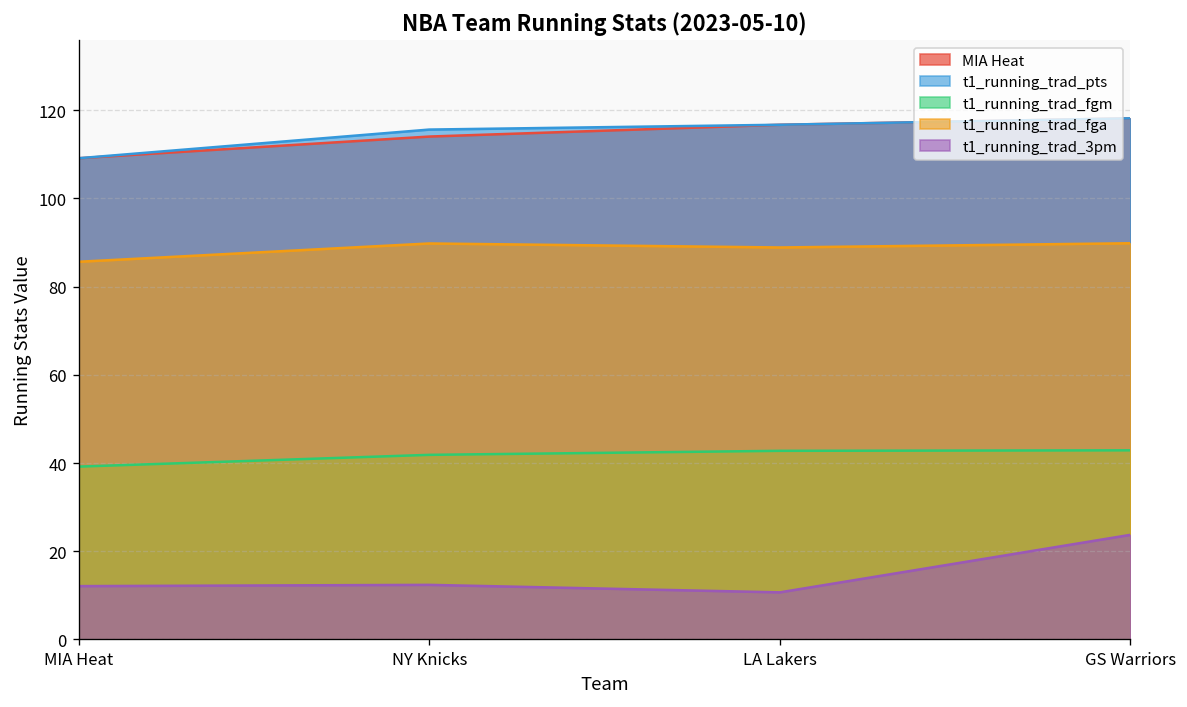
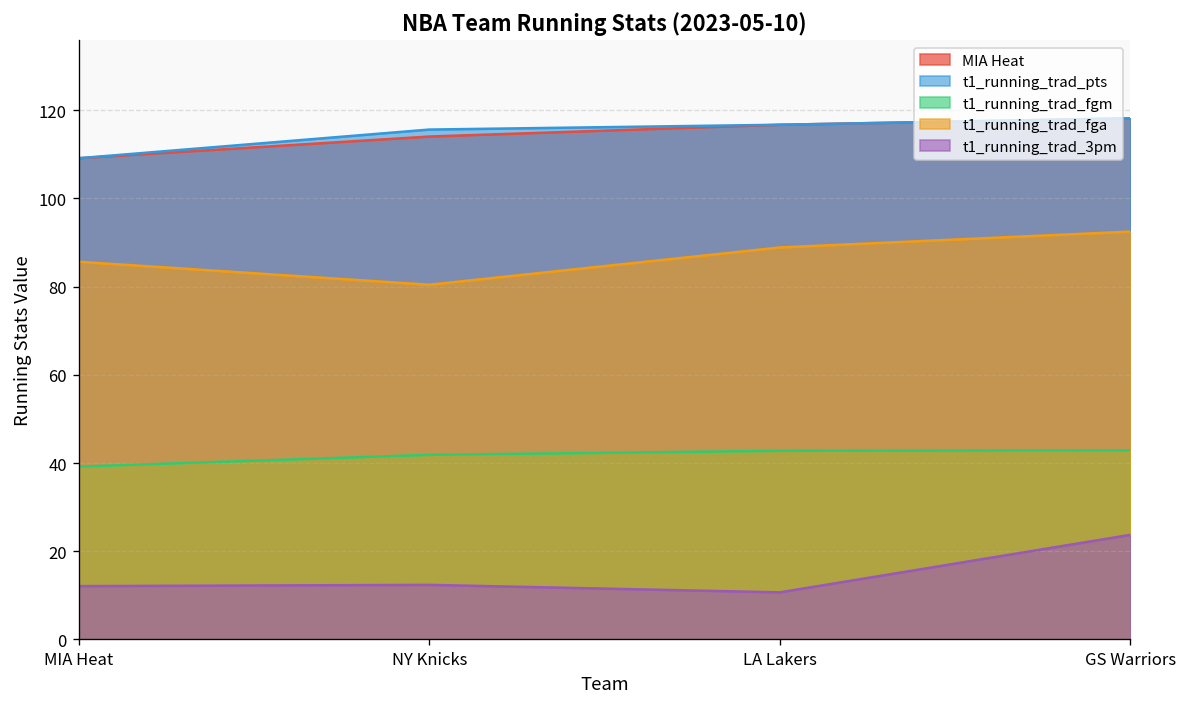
t1_running_trad_fga, NY Knicks: 90 -> 80
t1_running_trad_fga, GS Warriors: 90 -> 92
